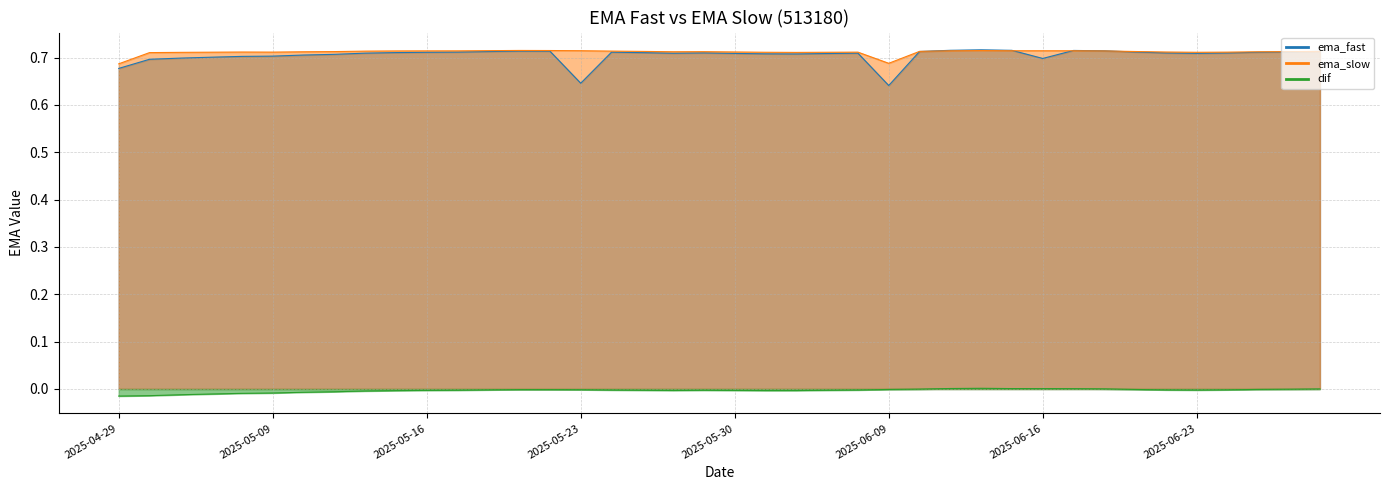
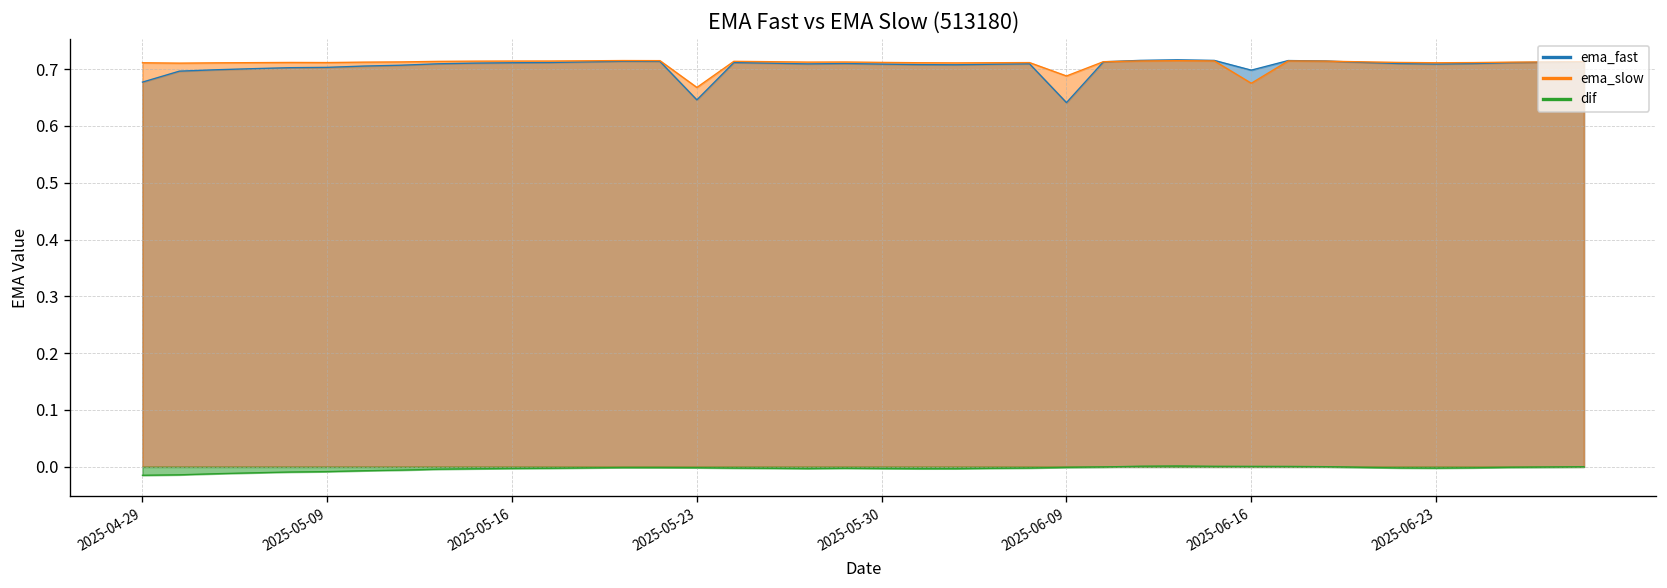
ema_slow, 2025-04-29: 0.69 -> 0.71
ema_slow, 2025-05-23: 0.71 -> 0.67
ema_slow, 2025-06-16: 0.71 -> 0.68
